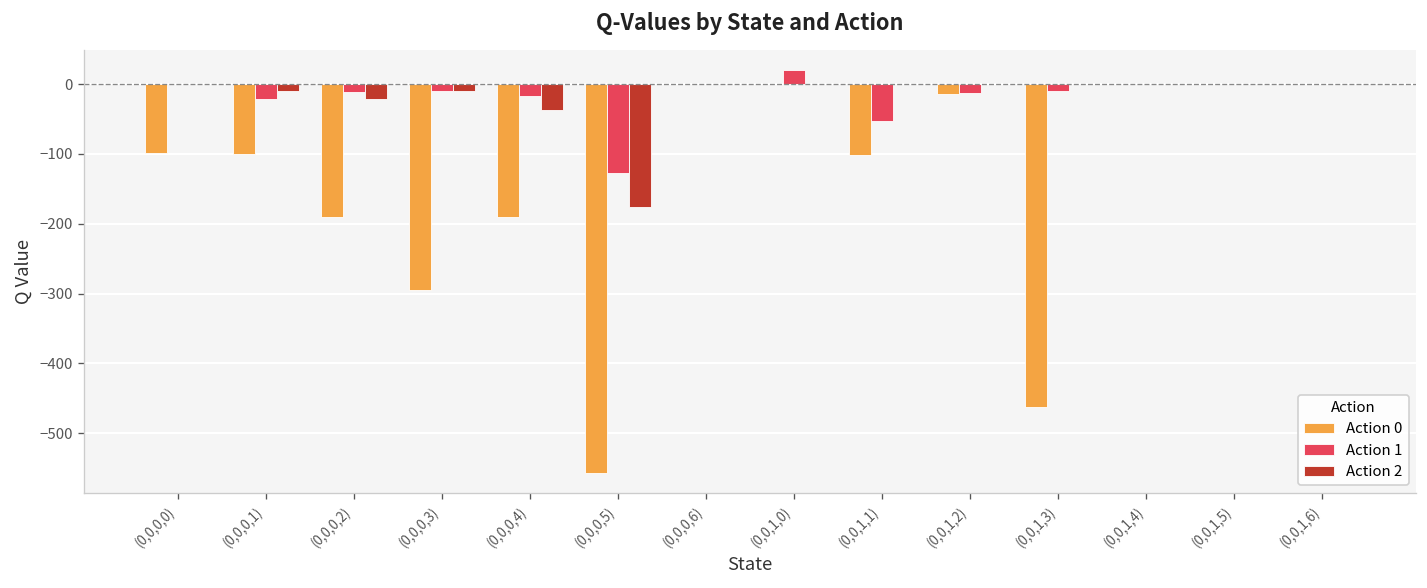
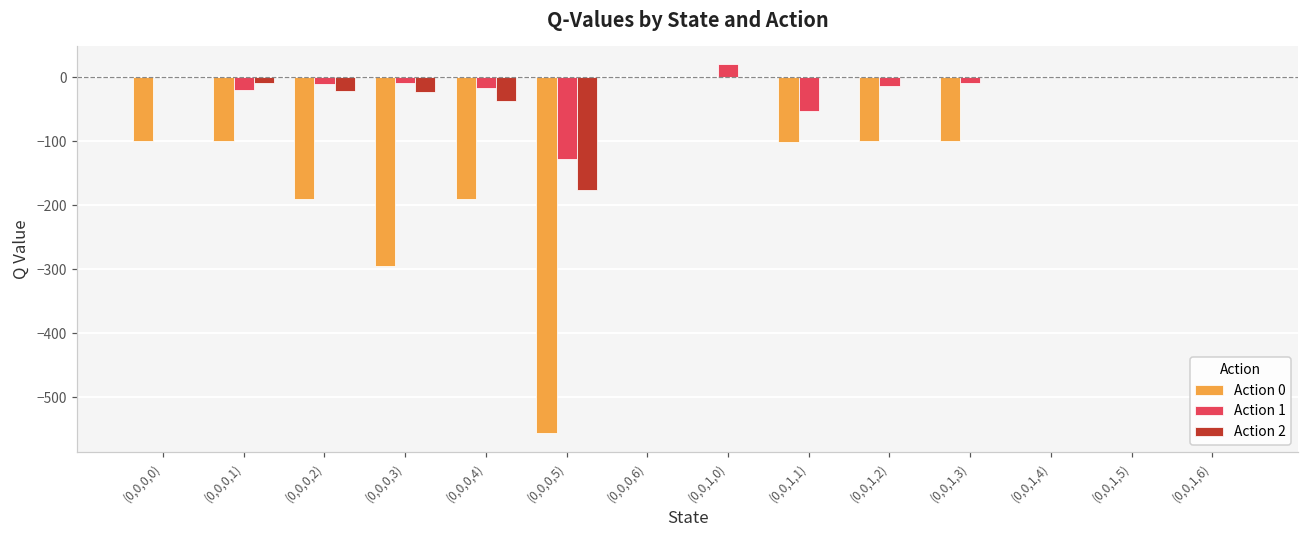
Action 2, (0,0,0,3): -10 -> -20
Action 0, (0,0,1,2): -10 -> -100
Action 0, (0,0,1,3): -460 -> -100
